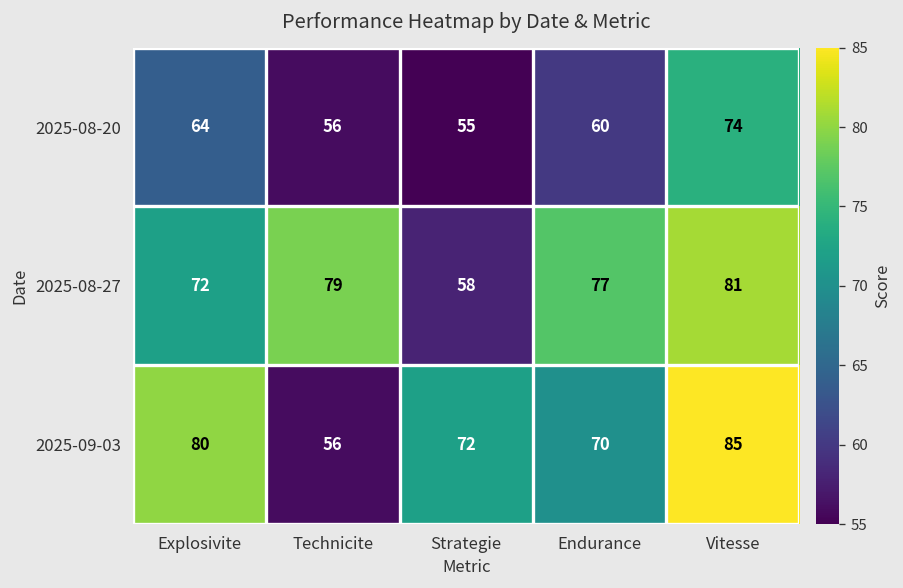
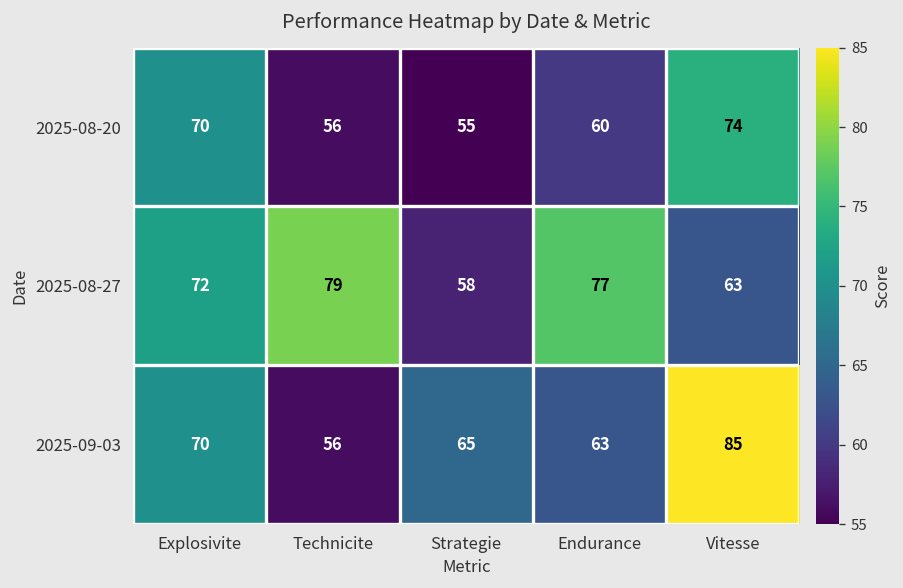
2025-08-20, Explosivite: 64 -> 70
2025-08-27, Vitesse: 81 -> 63
2025-09-03, Explosivite: 80 -> 70
2025-09-03, Strategie: 72 -> 65
2025-09-03, Endurance: 70 -> 63
